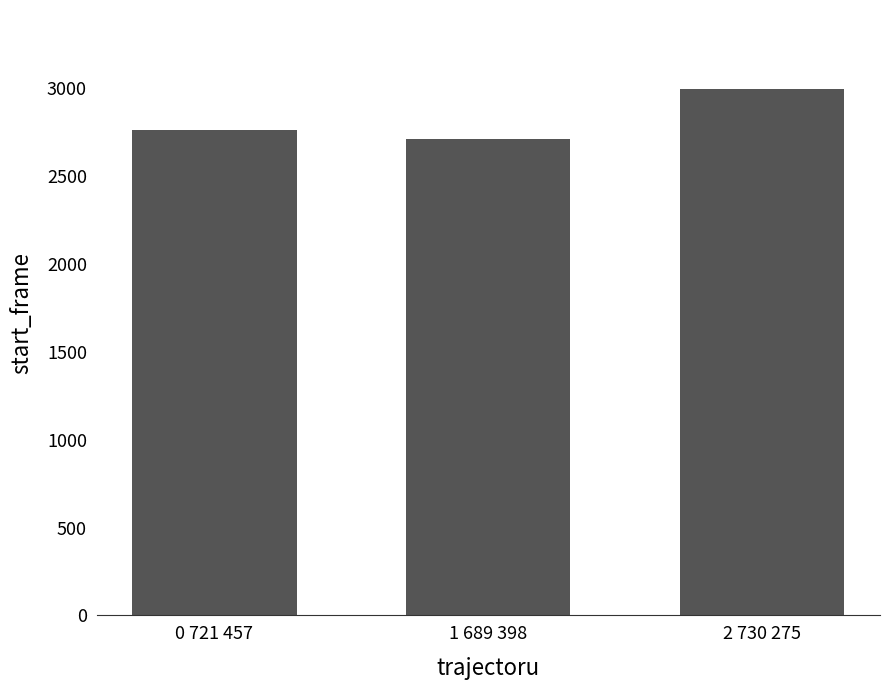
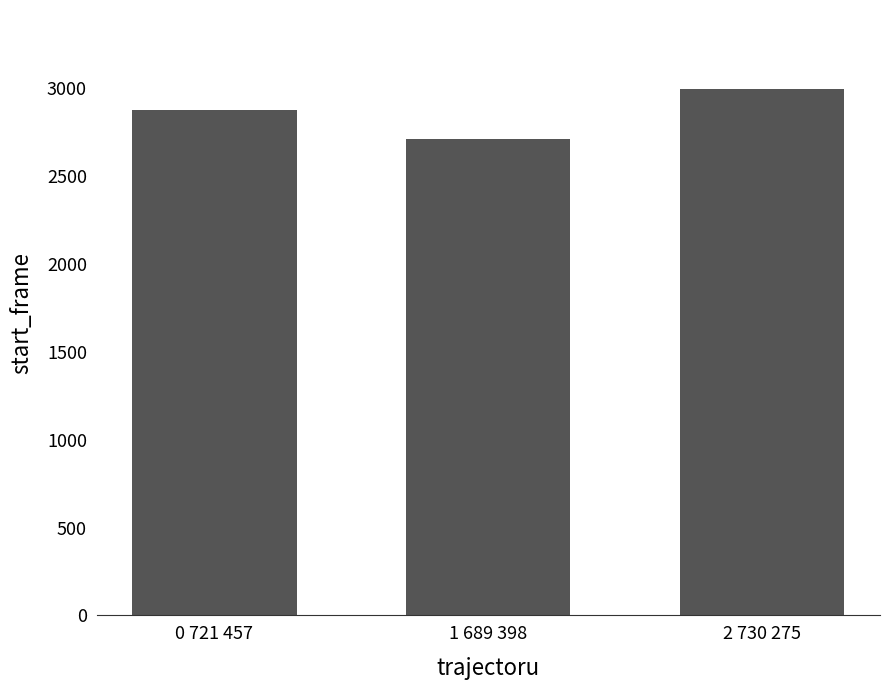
0 721 457: 2760 -> 2880
